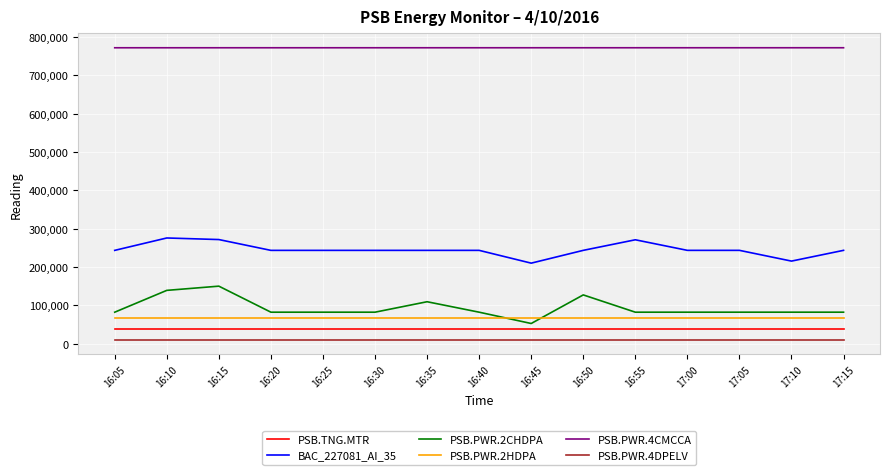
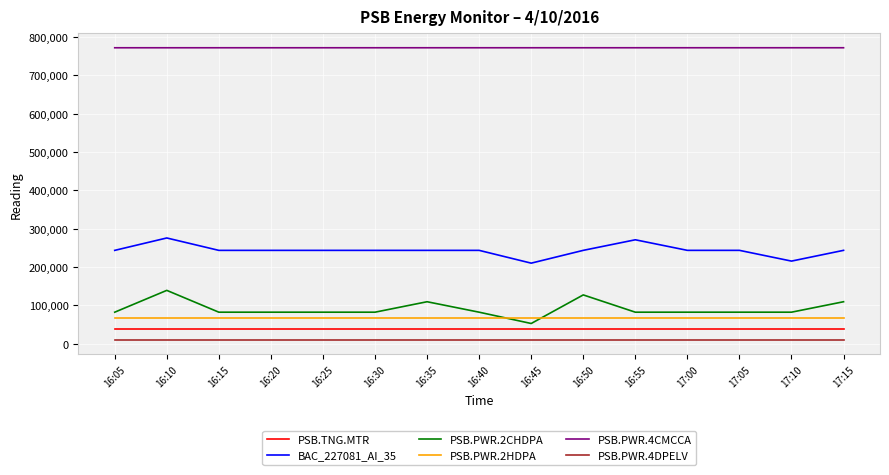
BAC_227081_AI_35, 16:15: 270,000 -> 240,000
PSB.PWR.2CHDPA, 16:15: 150,000 -> 80,000
PSB.PWR.2CHDPA, 17:15: 80,000 -> 110,000
